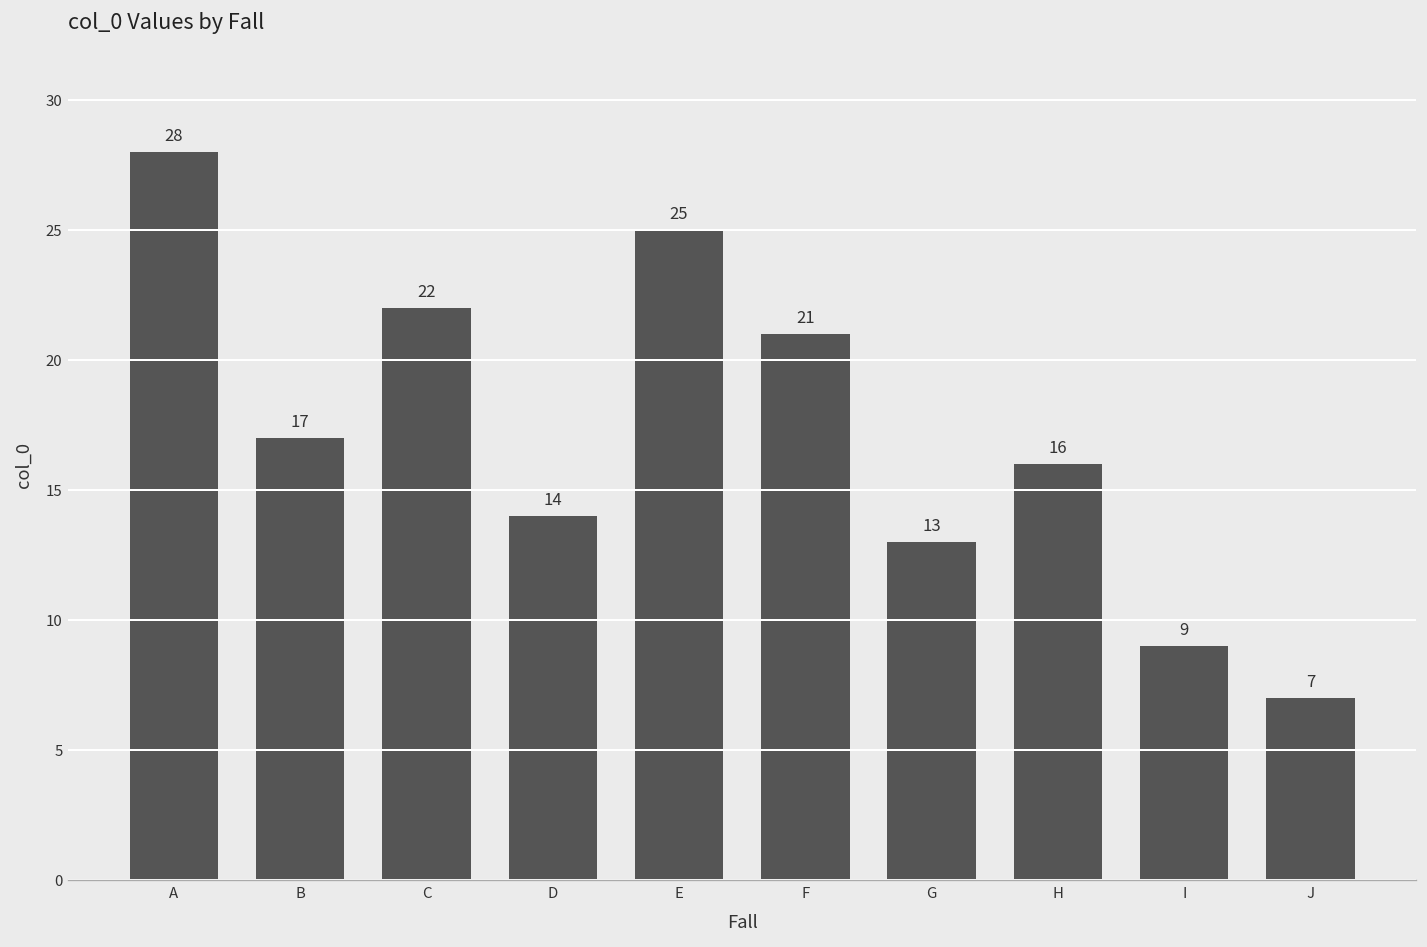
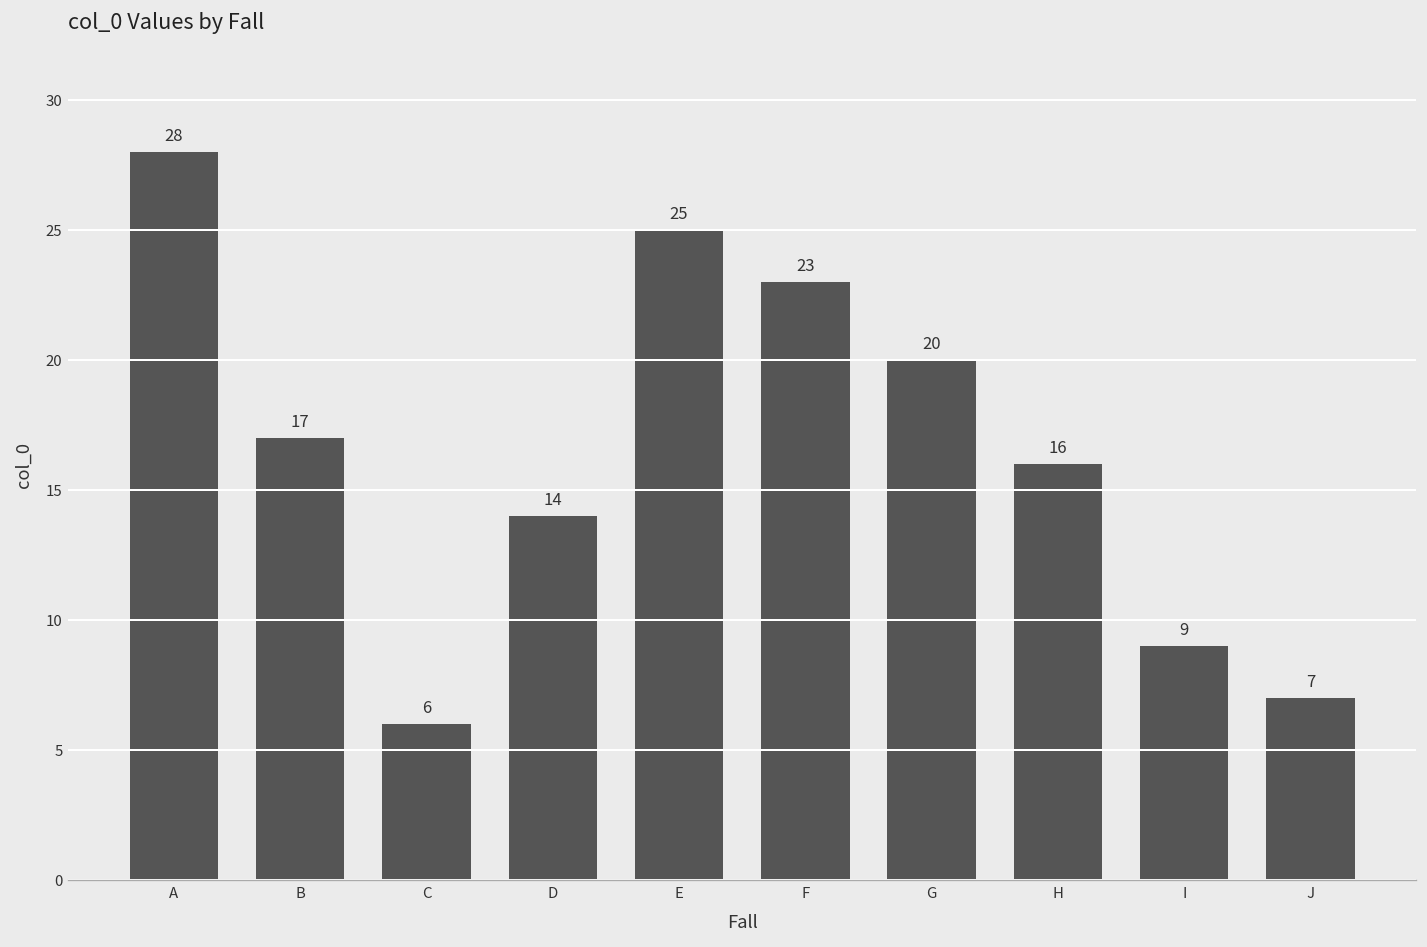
C: 22 -> 6
F: 21 -> 23
G: 13 -> 20
